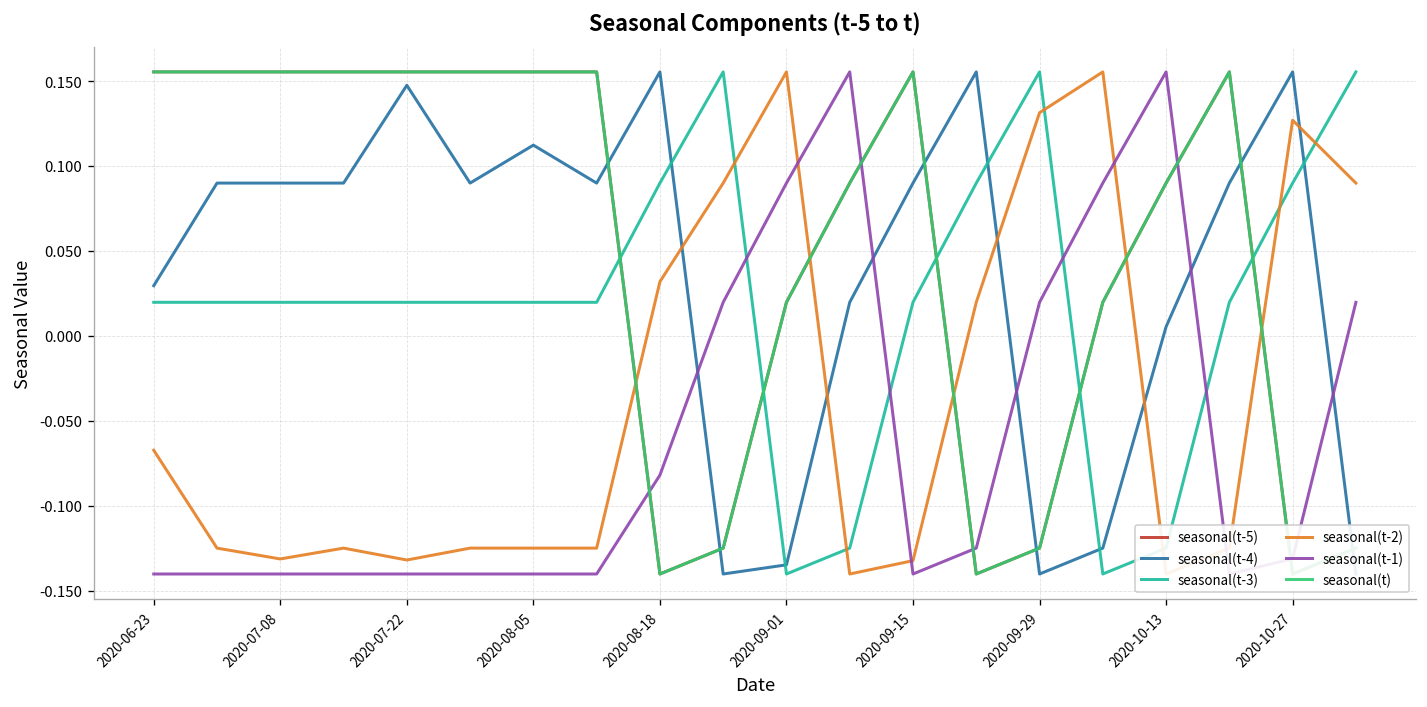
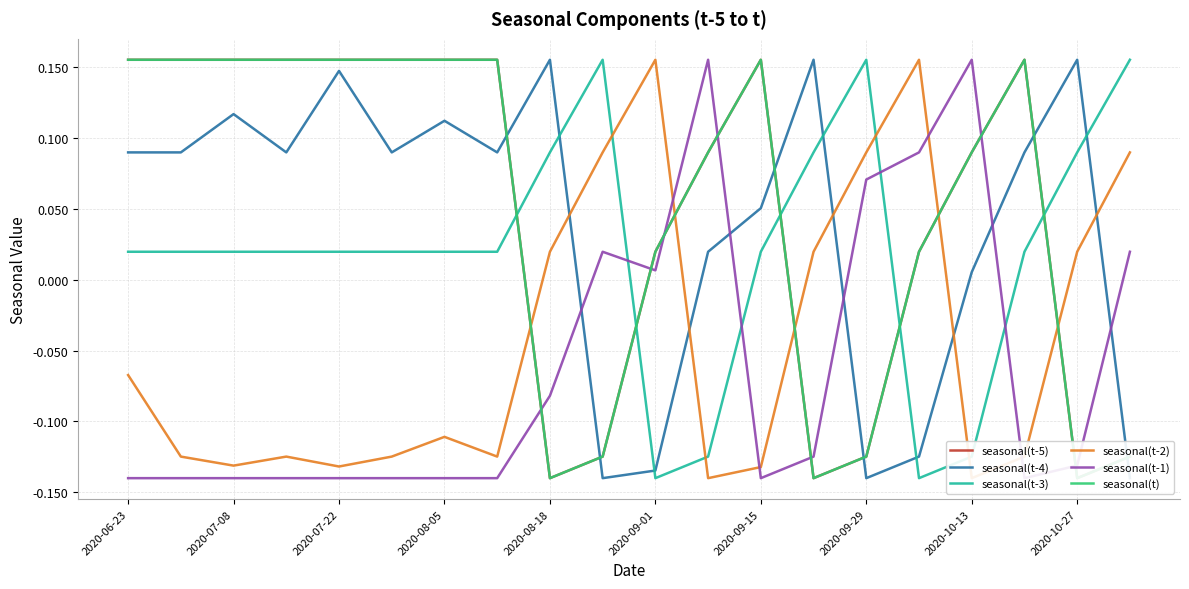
seasonal(t-4), 2020-06-23: 0.030 -> 0.090
seasonal(t-4), 2020-07-08: 0.090 -> 0.117
seasonal(t-2), 2020-08-05: -0.125 -> -0.111
seasonal(t-2), 2020-08-18: 0.032 -> 0.020
seasonal(t-1), 2020-09-01: 0.090 -> 0.007
seasonal(t-4), 2020-09-15: 0.090 -> 0.051
seasonal(t-2), 2020-09-29: 0.131 -> 0.090
seasonal(t-1), 2020-09-29: 0.020 -> 0.071
seasonal(t-2), 2020-10-27: 0.127 -> 0.020
